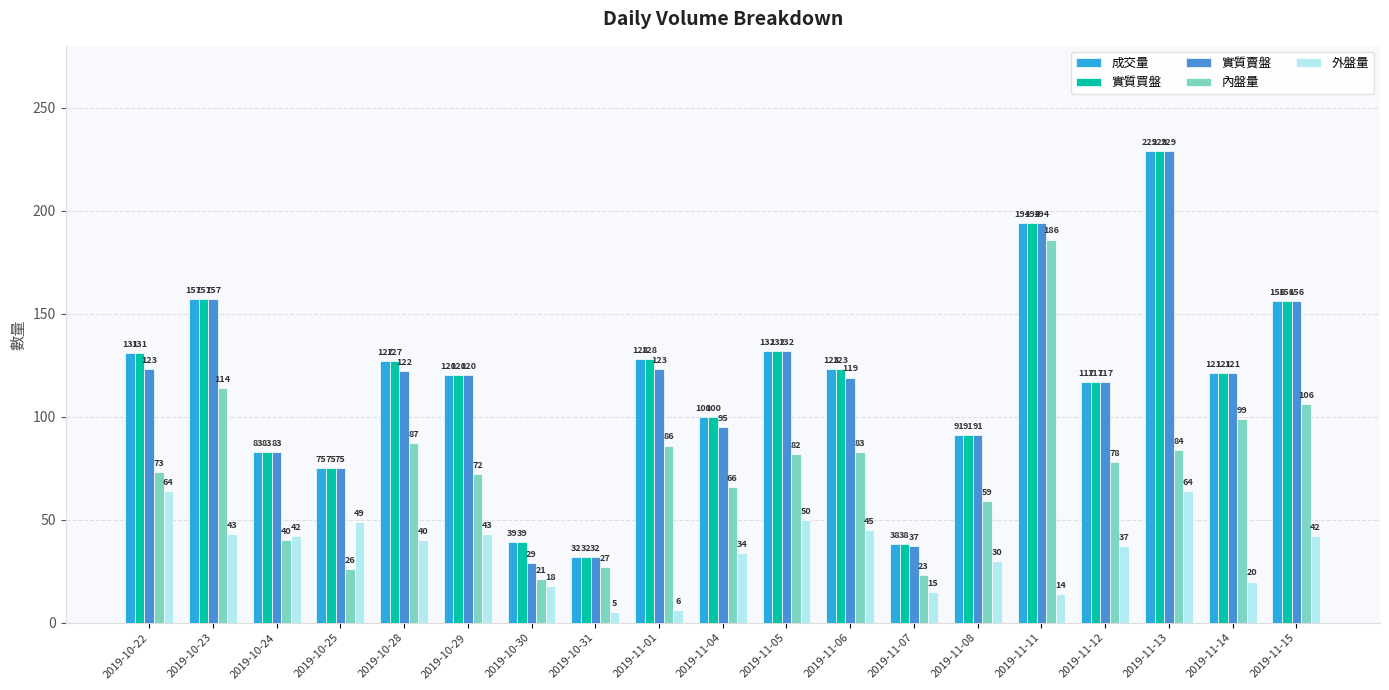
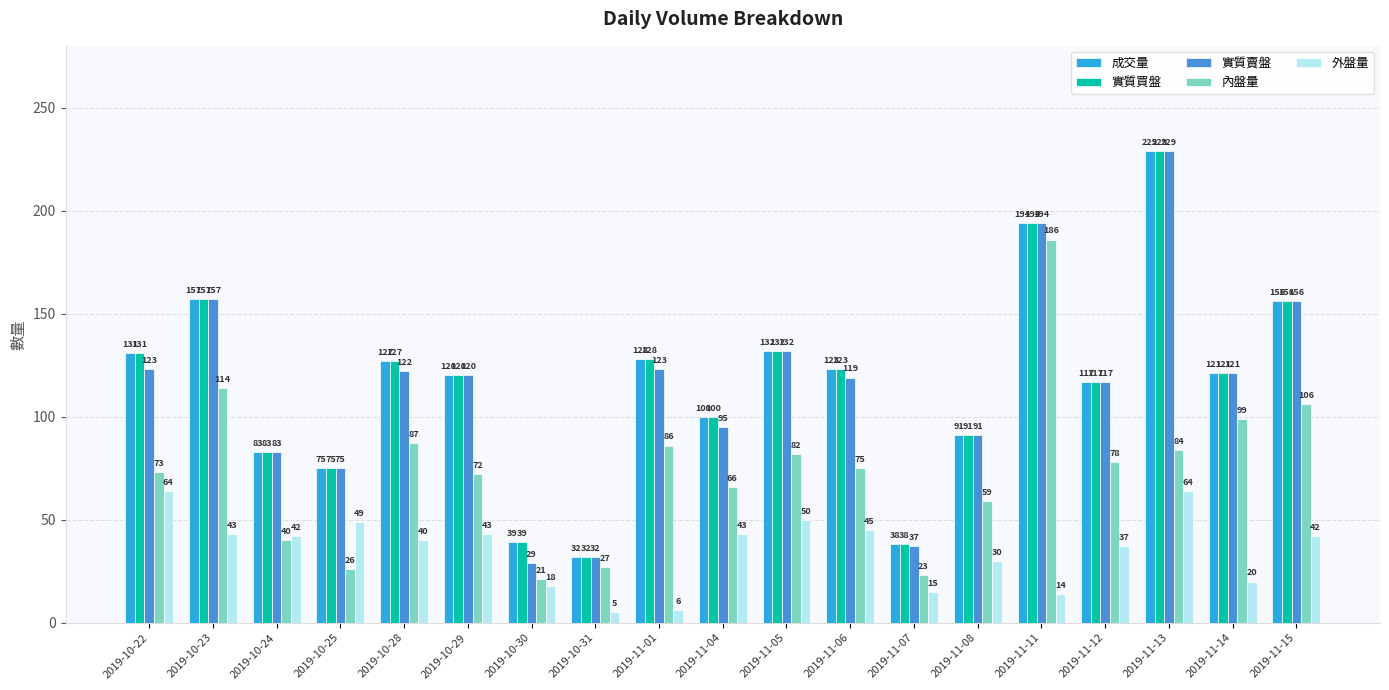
外盤量, 2019-11-04: 34 -> 43
內盤量, 2019-11-06: 83 -> 75
